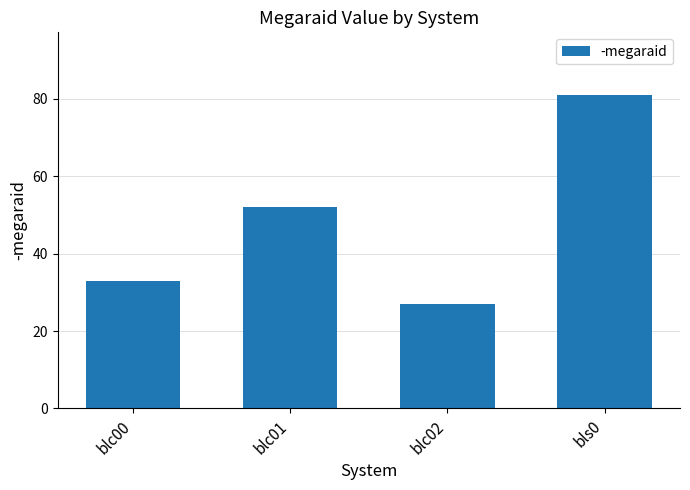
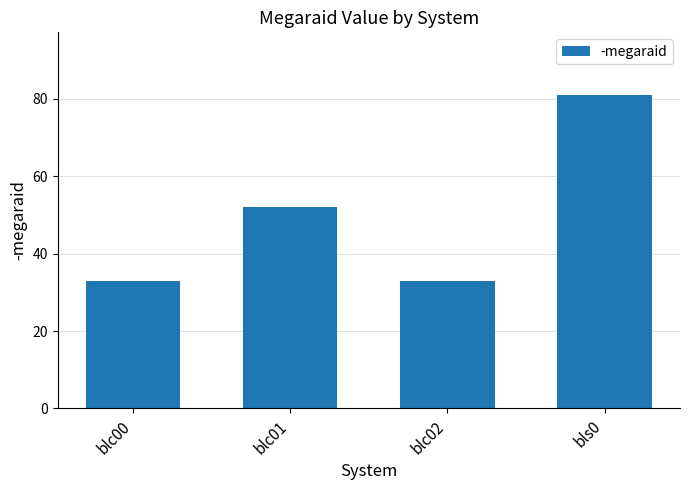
blc02: 27 -> 33
